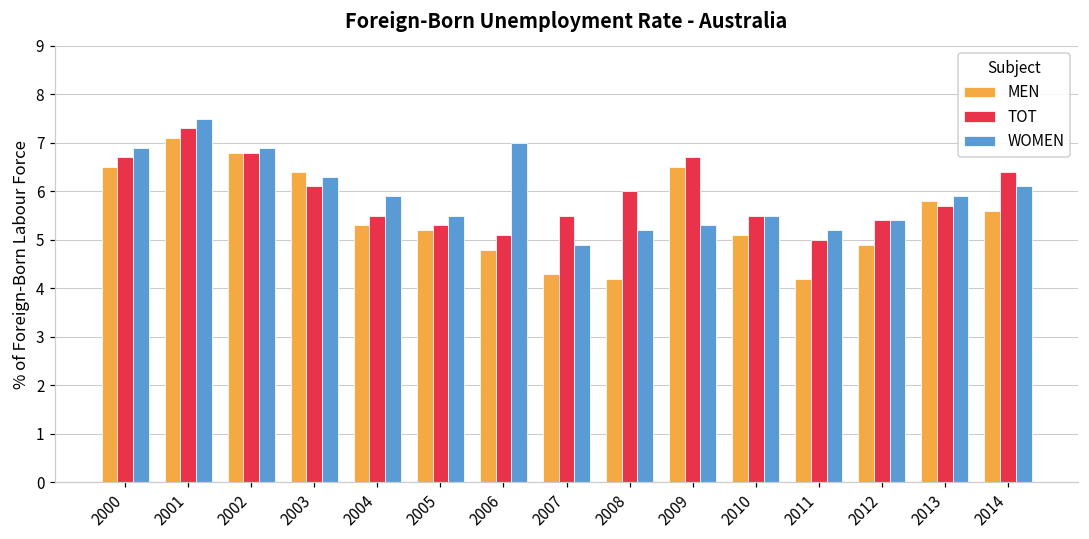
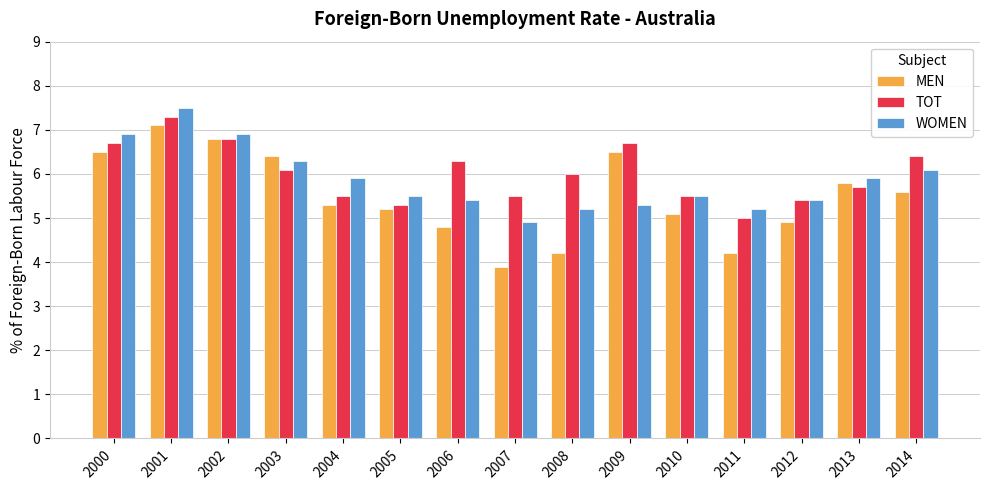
TOT, 2006: 5.1 -> 6.3
WOMEN, 2006: 7.0 -> 5.4
MEN, 2007: 4.3 -> 3.9
